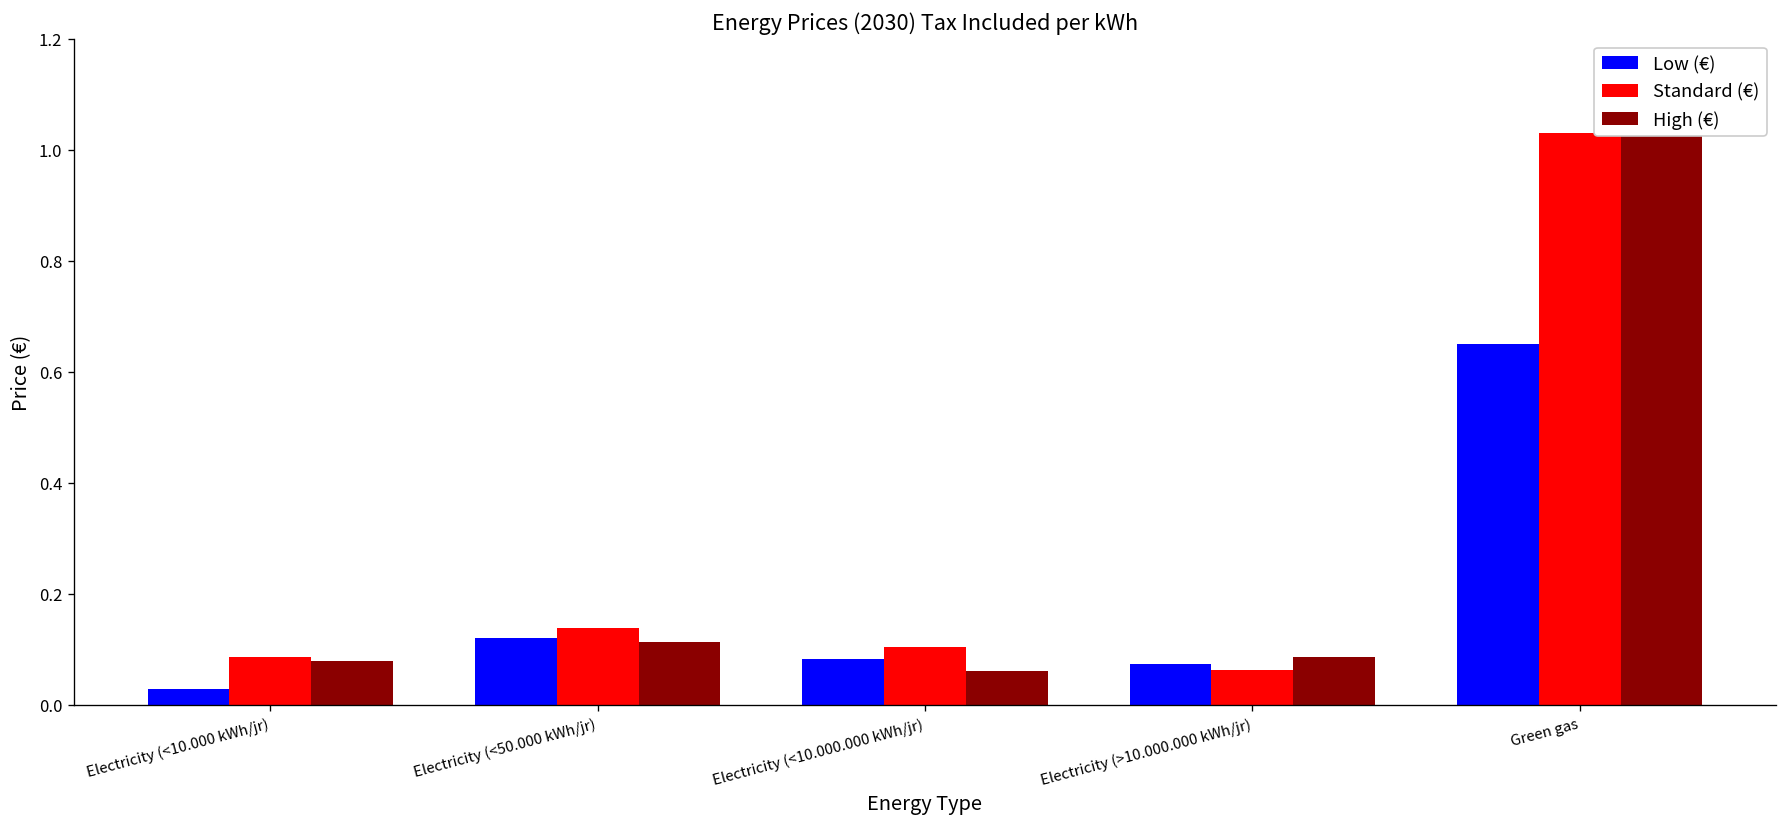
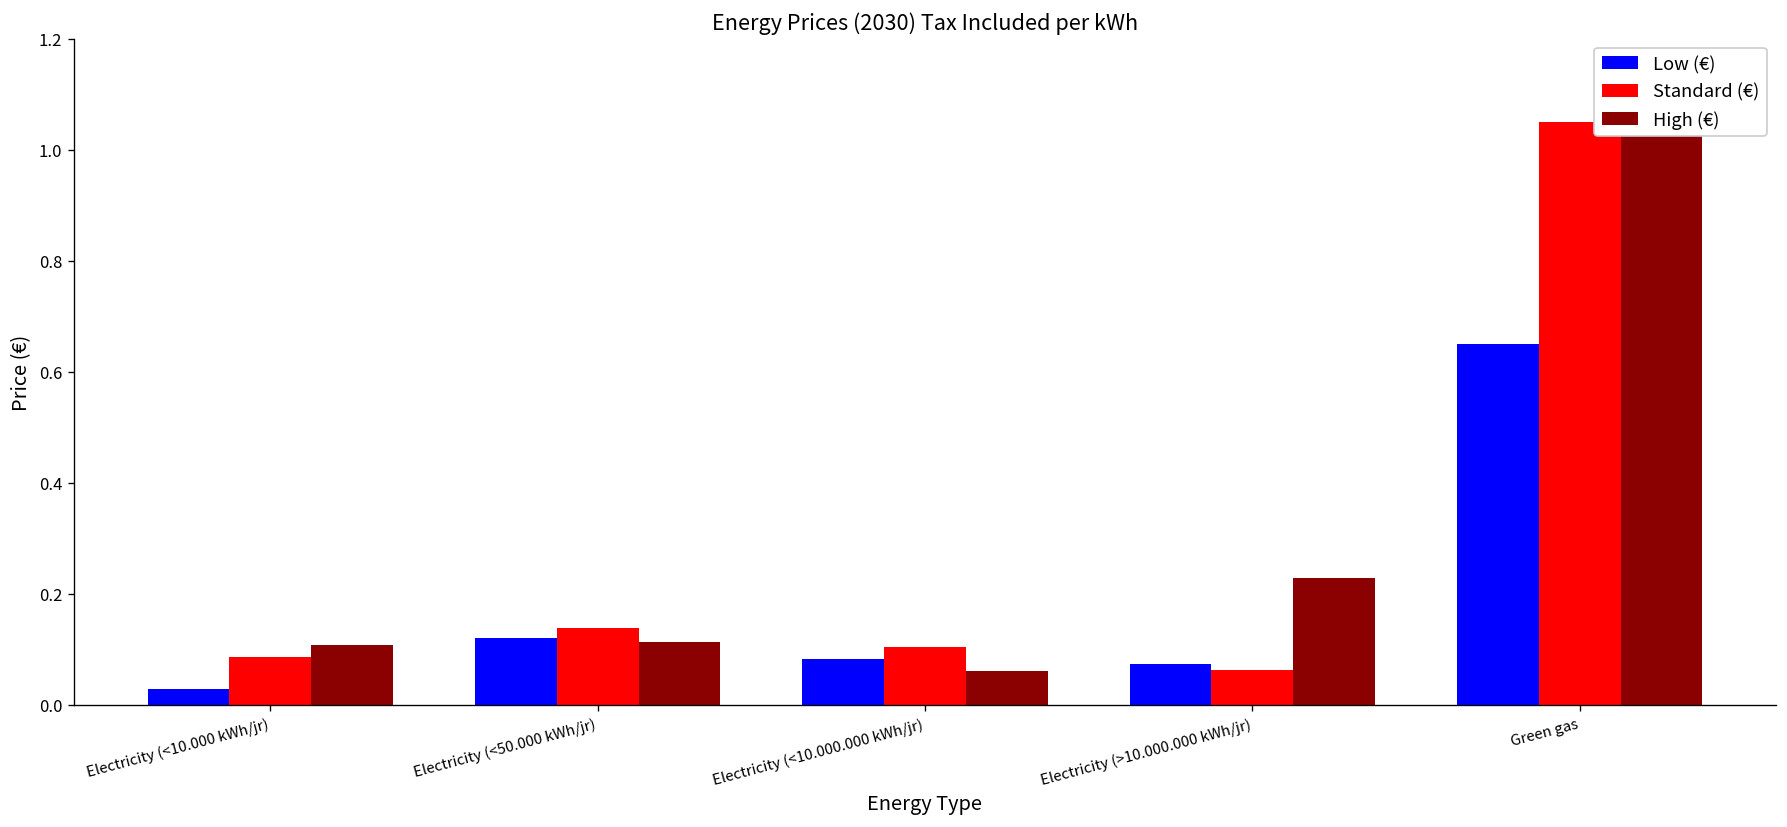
High (€), Electricity (<10.000 kWh/jr): 0.08 -> 0.11
High (€), Electricity (>10.000.000 kWh/jr): 0.09 -> 0.23
Standard (€), Green gas: 1.03 -> 1.05
